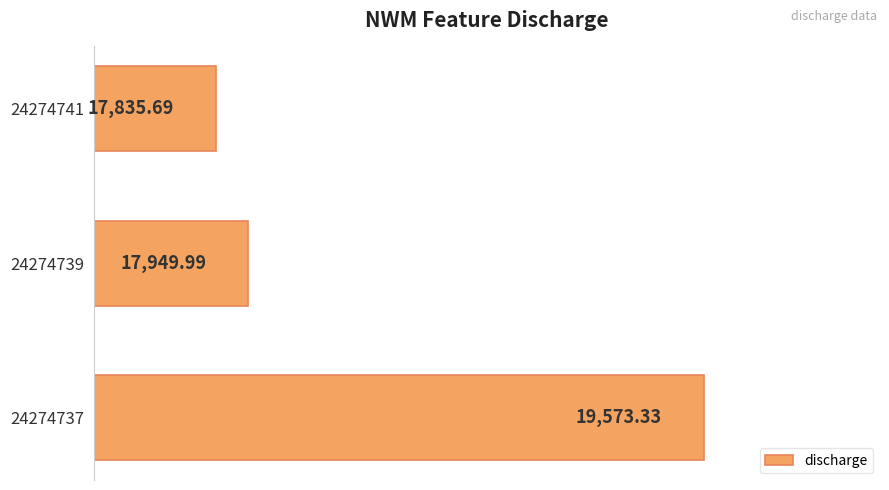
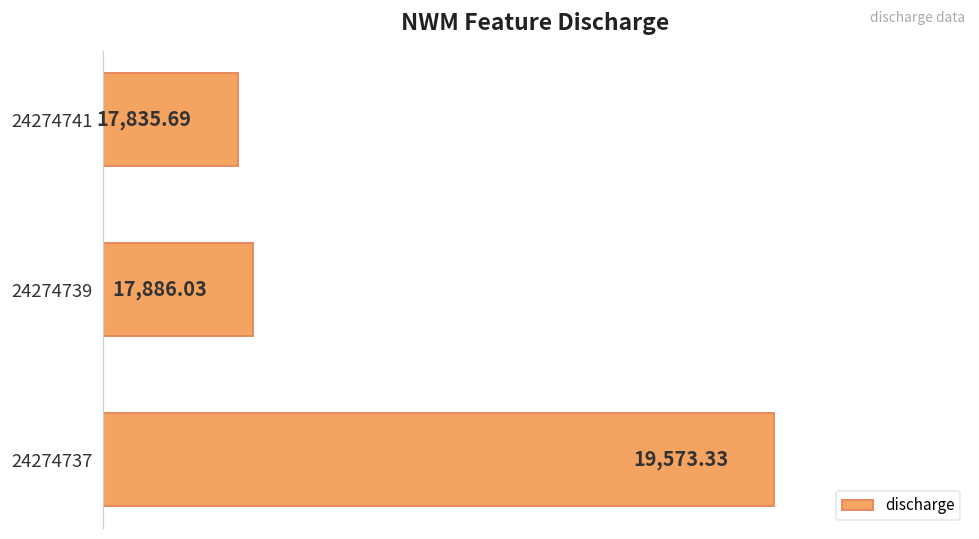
24274739: 17,949.99 -> 17,886.03
